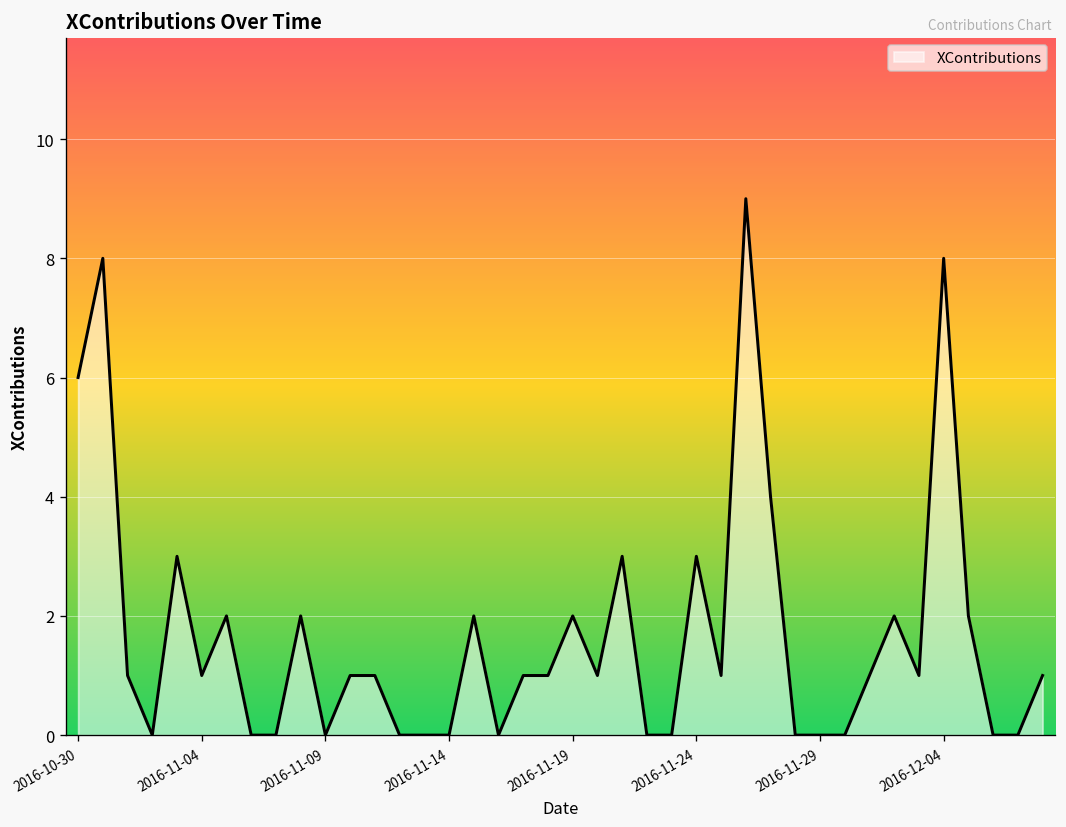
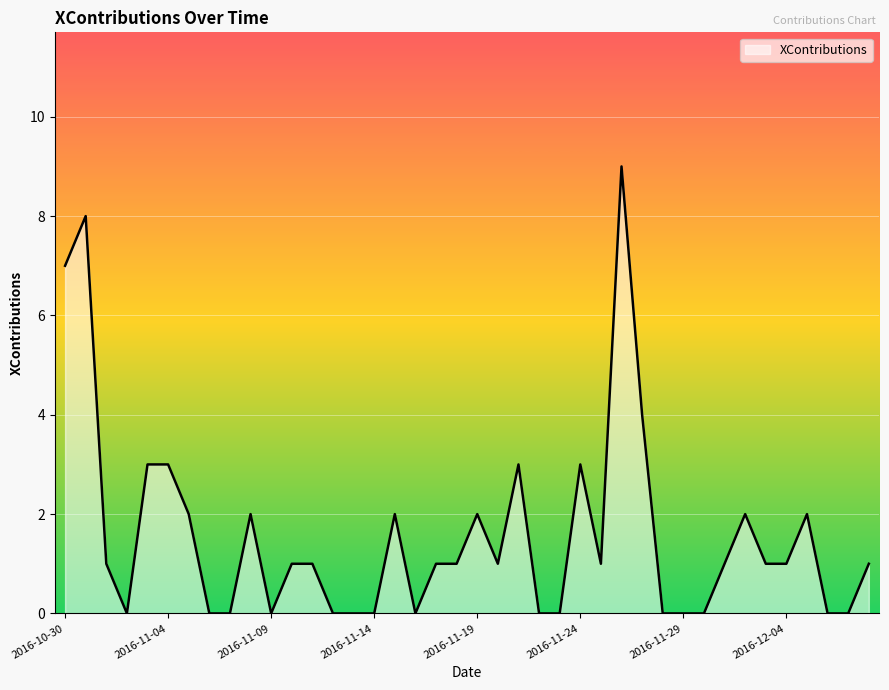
2016-10-30: 6 -> 7
2016-11-04: 1 -> 3
2016-12-04: 8 -> 1
